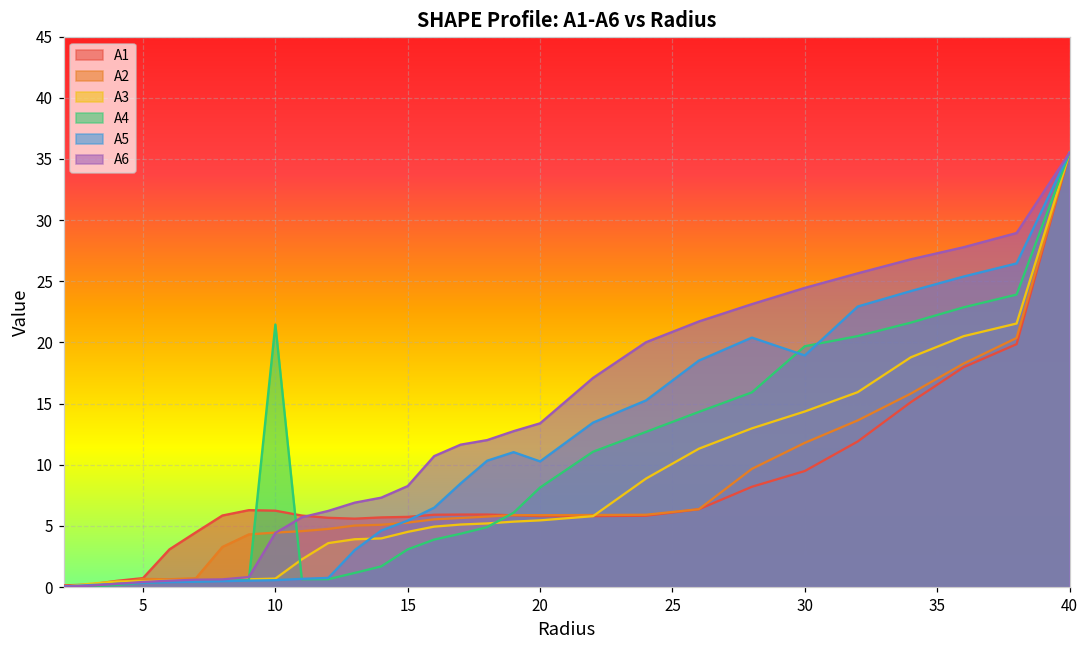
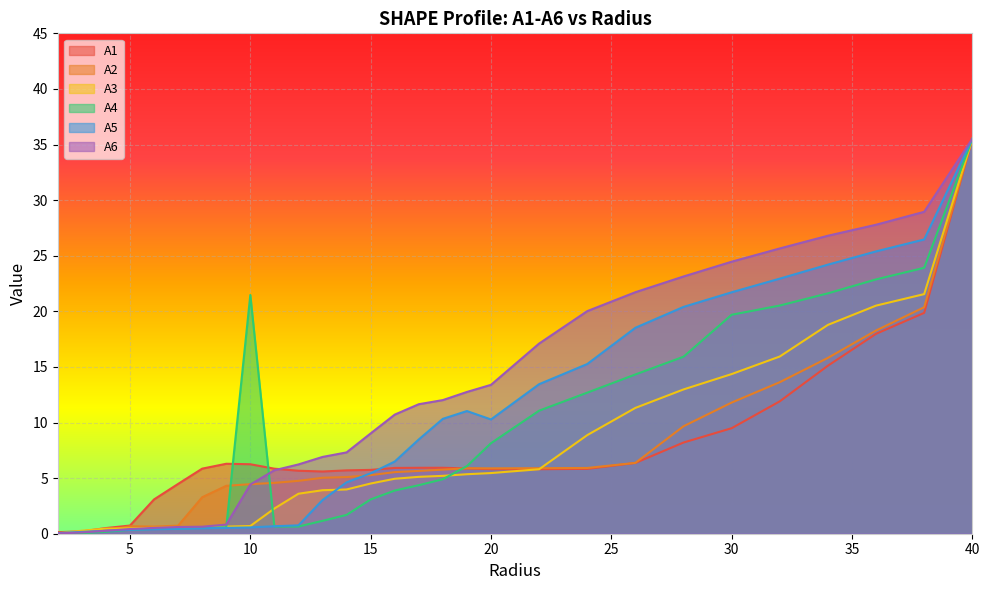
A6, 15: 8.3 -> 9.0
A5, 30: 18.9 -> 21.7
